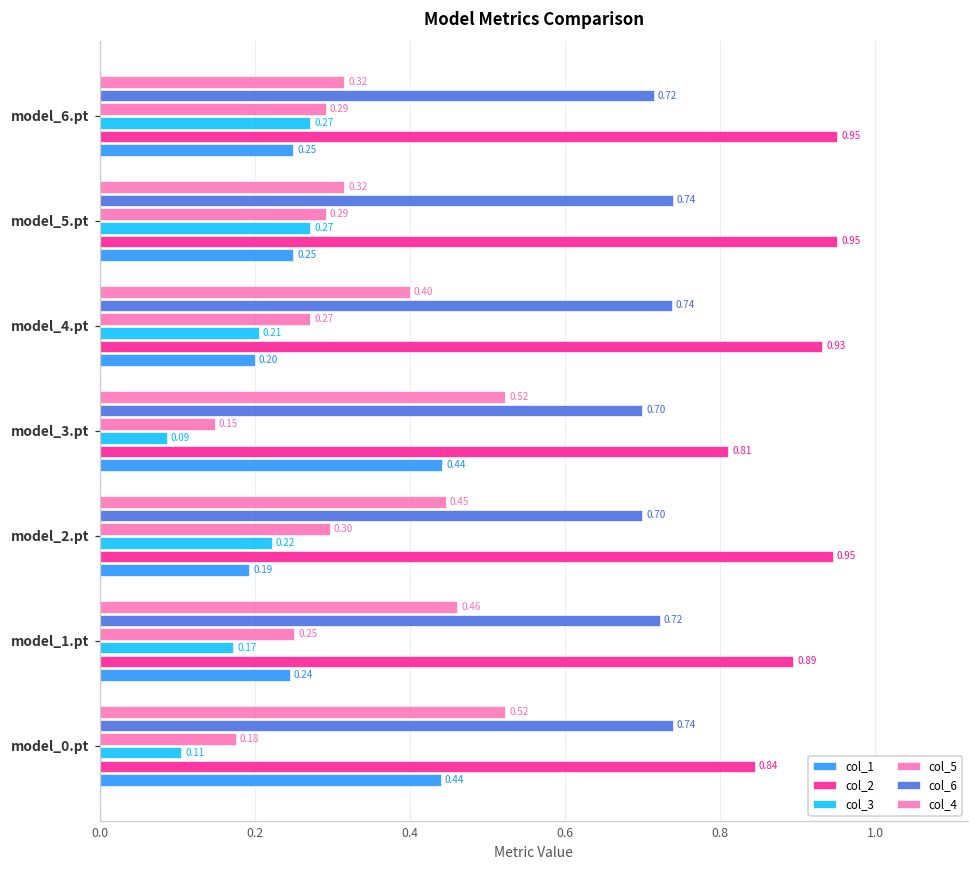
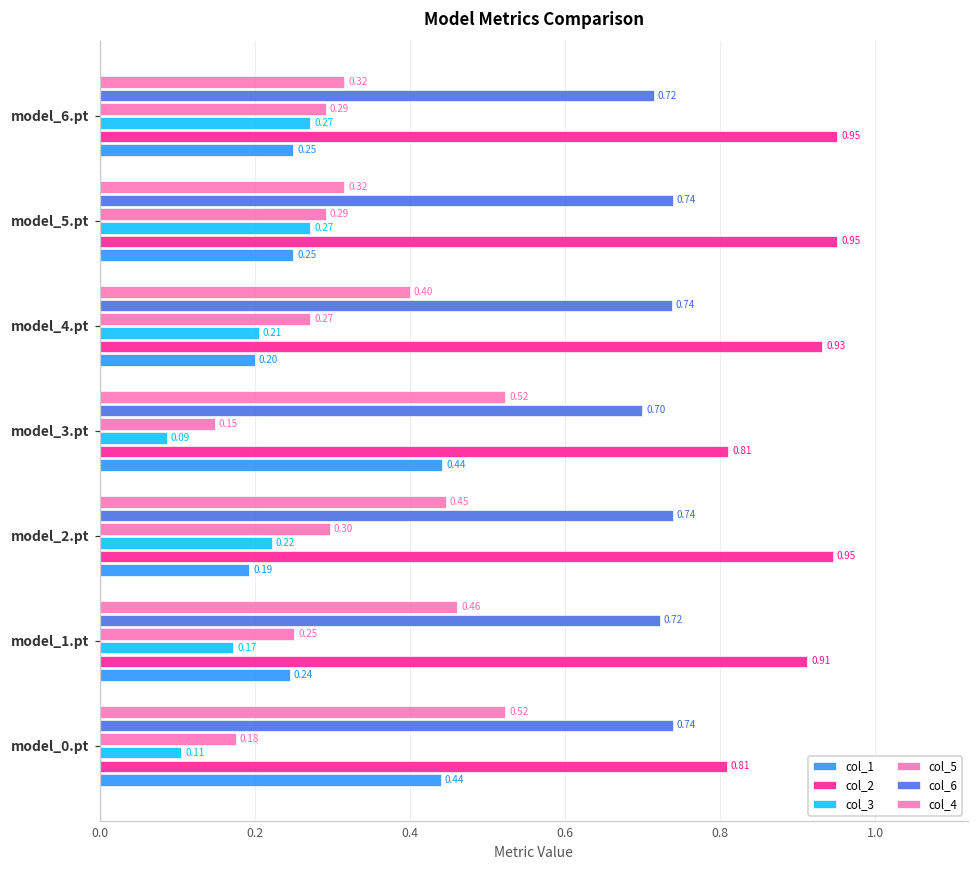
col_6, model_2.pt: 0.70 -> 0.74
col_2, model_1.pt: 0.89 -> 0.91
col_2, model_0.pt: 0.84 -> 0.81
